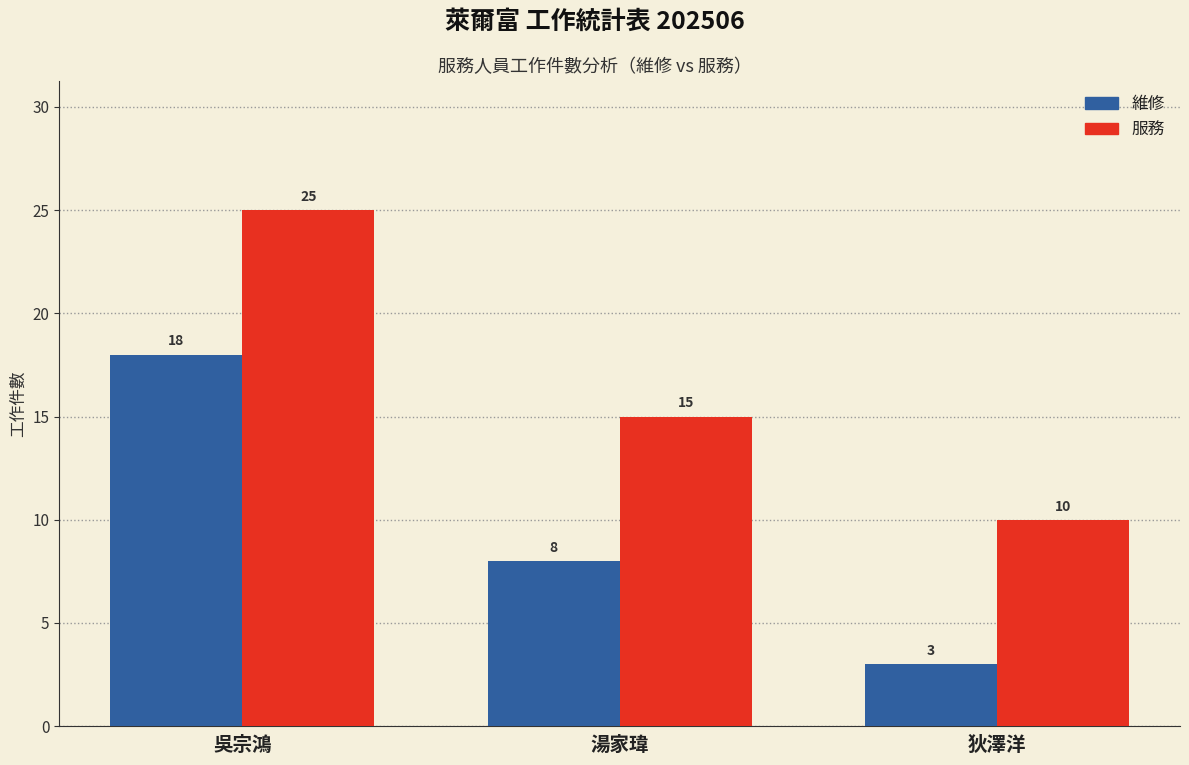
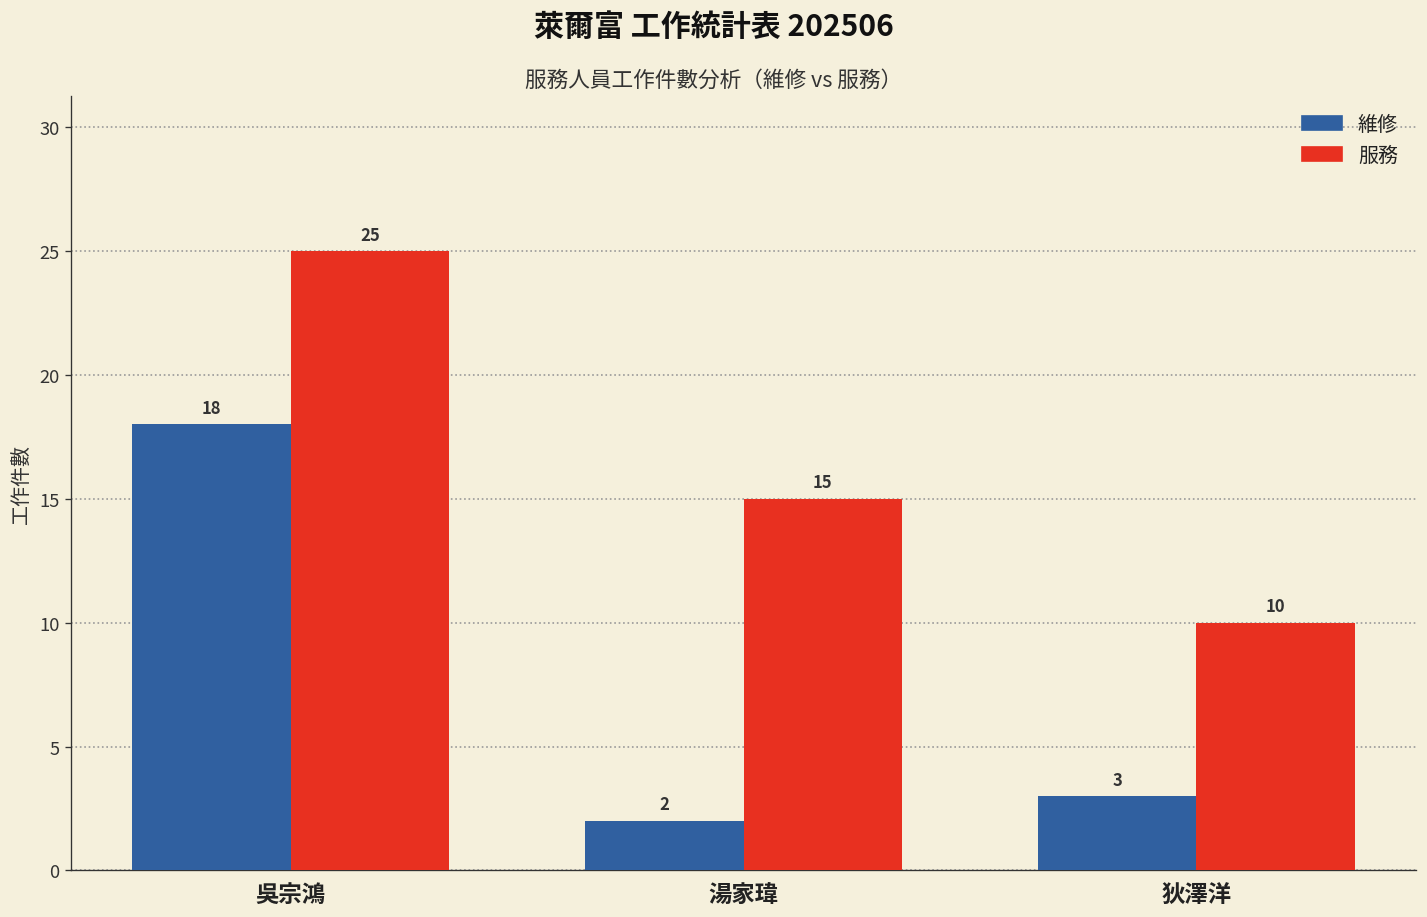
維修, 湯家瑋: 8 -> 2
